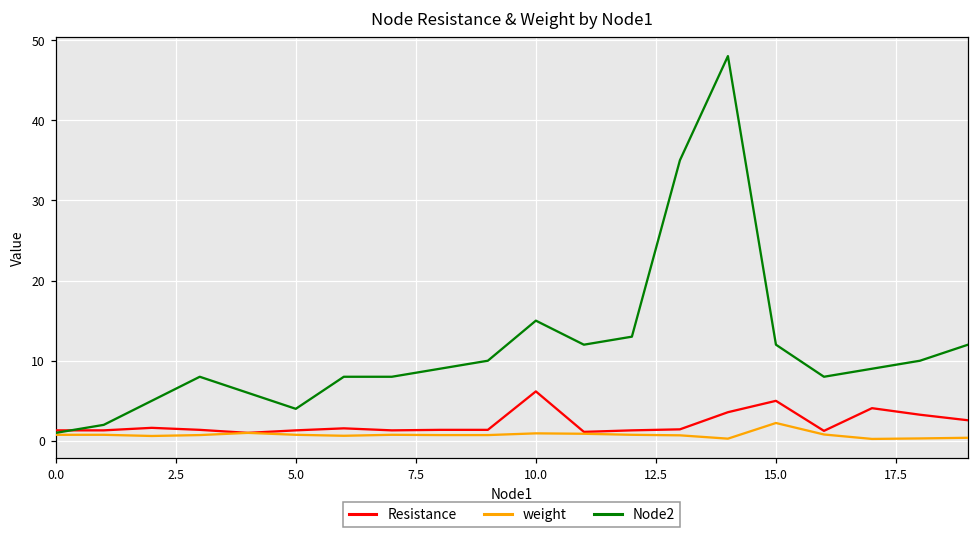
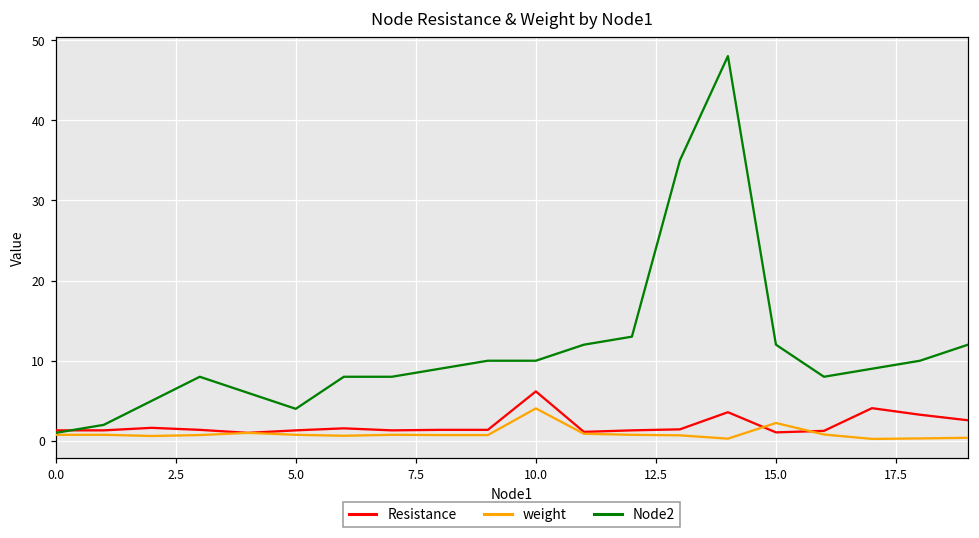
weight, 10.0: 1 -> 4
Node2, 10.0: 15 -> 10
Resistance, 15.0: 5 -> 1
